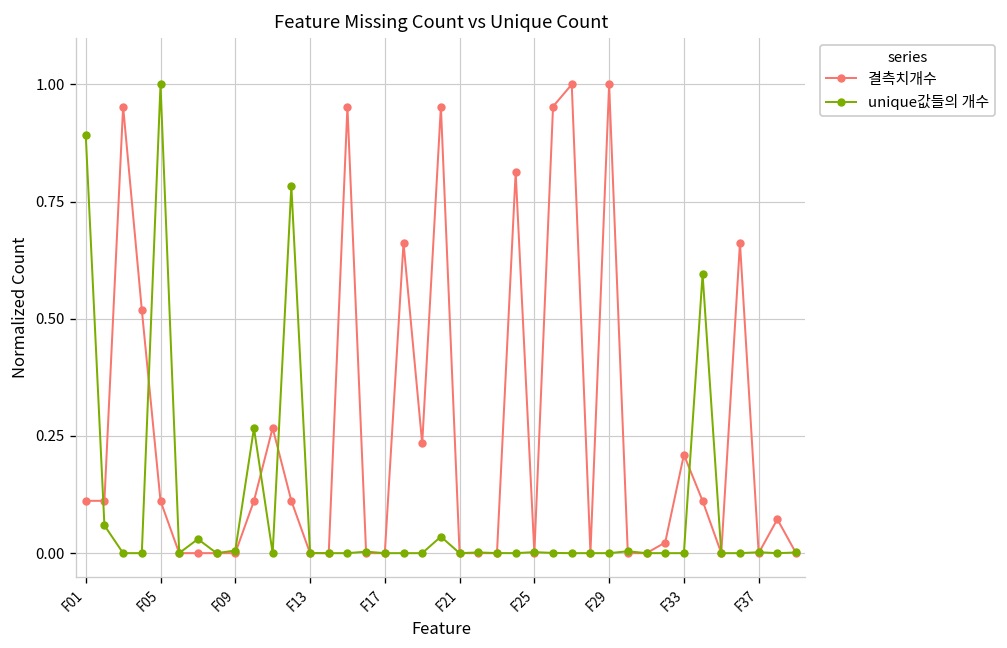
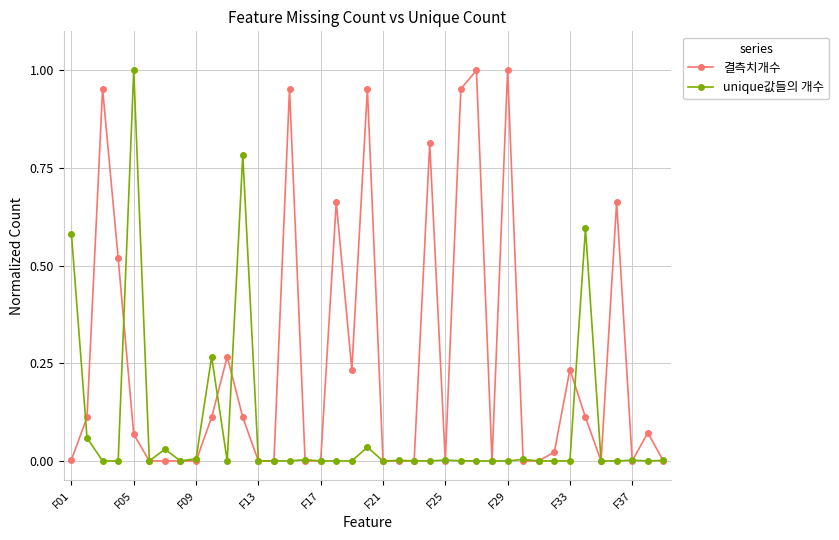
결측치개수, F01: 0.11 -> 0.00
unique값들의 개수, F01: 0.89 -> 0.58
결측치개수, F05: 0.11 -> 0.07
결측치개수, F33: 0.21 -> 0.23
